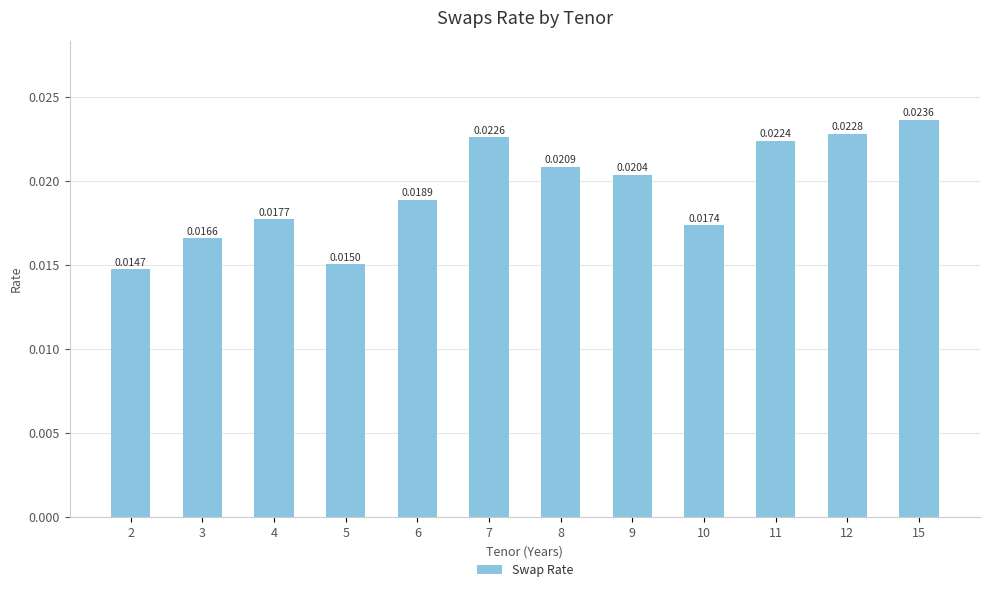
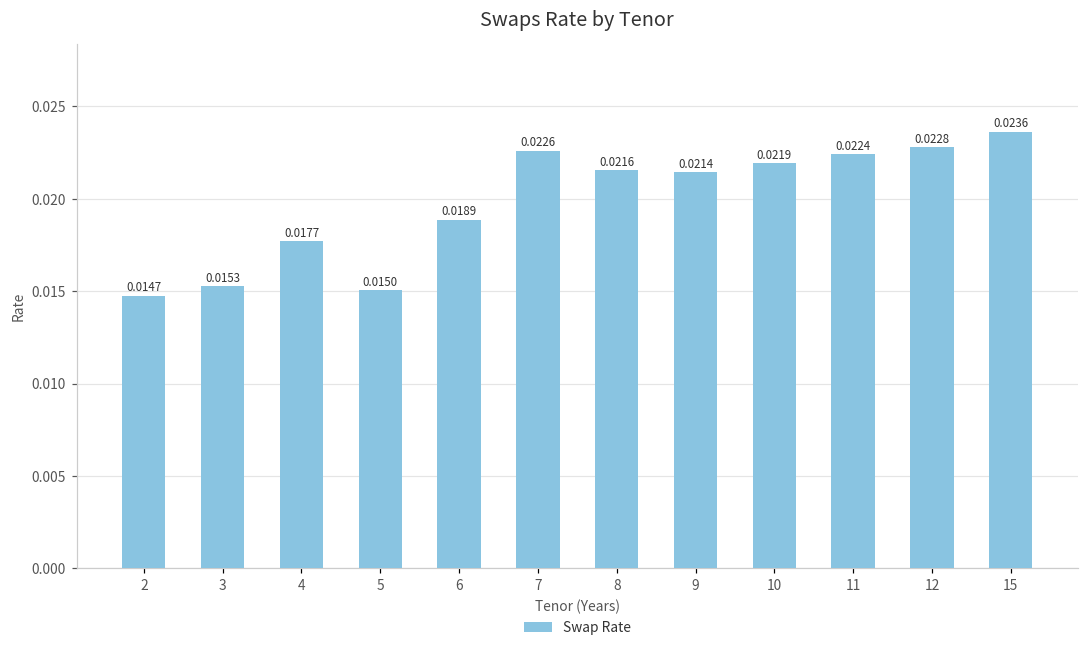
3: 0.0166 -> 0.0153
8: 0.0209 -> 0.0216
9: 0.0204 -> 0.0214
10: 0.0174 -> 0.0219
